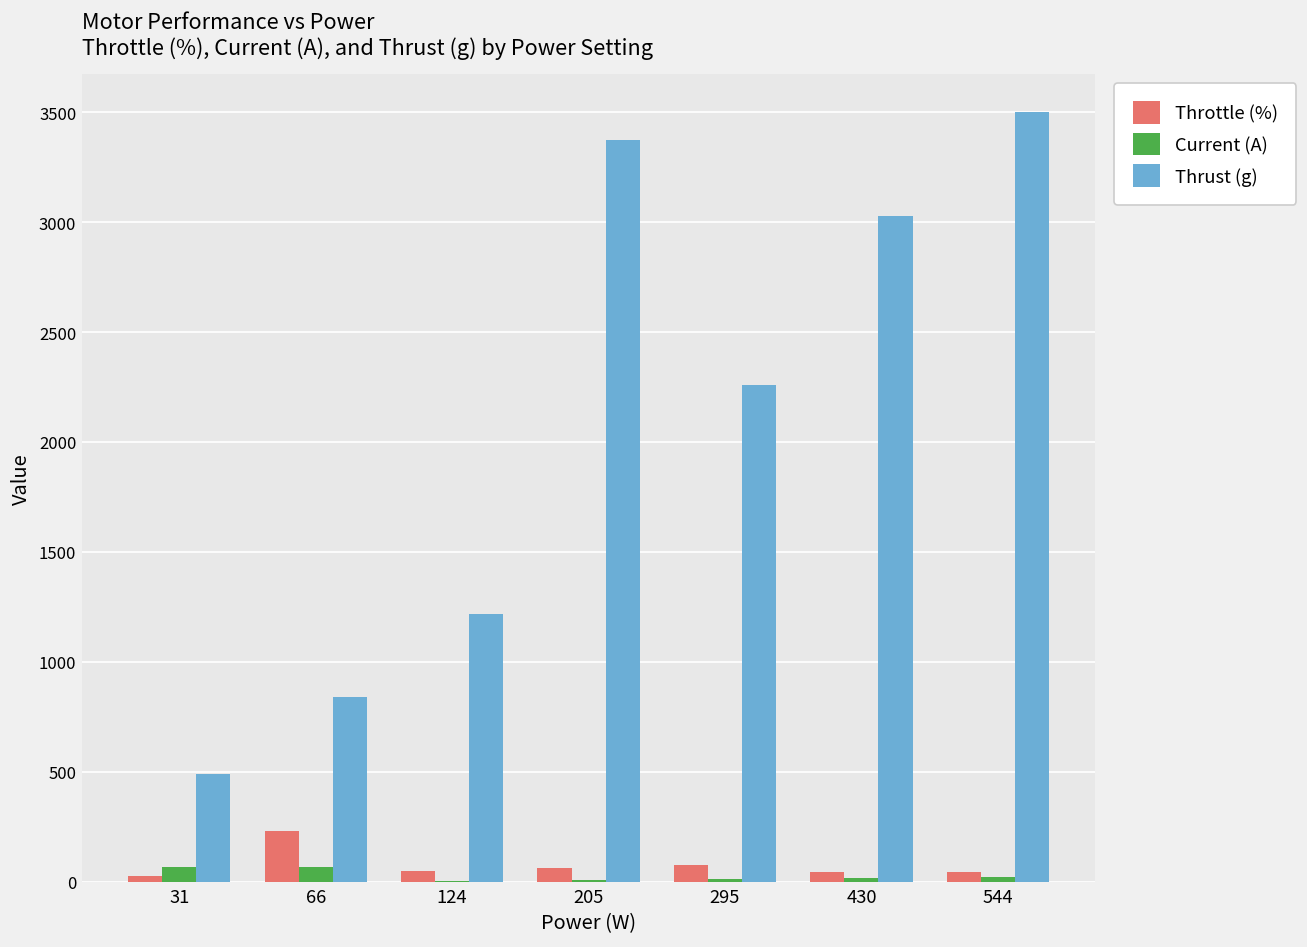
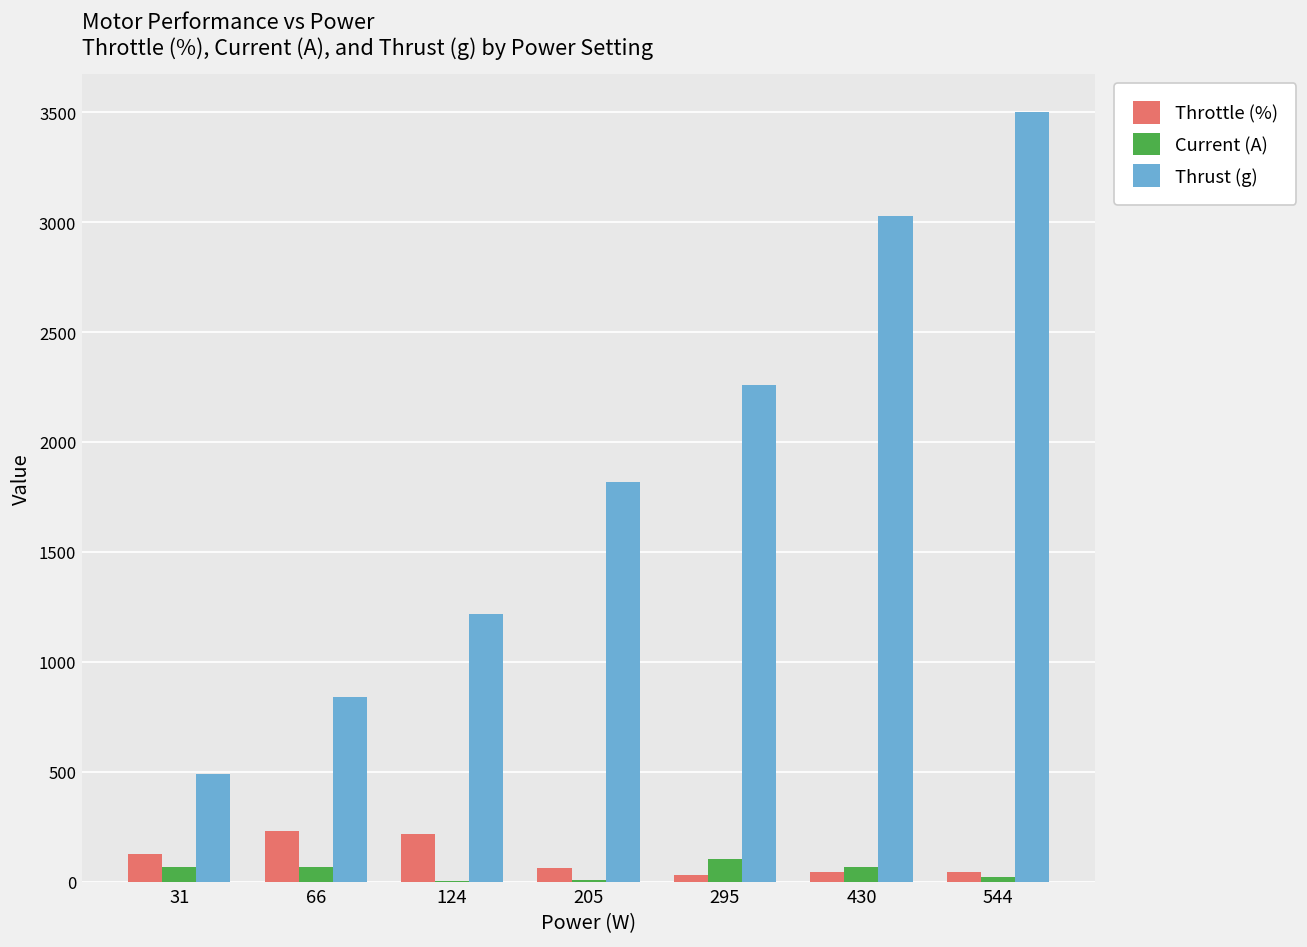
Throttle (%), 31: 30 -> 130
Throttle (%), 124: 50 -> 220
Thrust (g), 205: 3370 -> 1820
Throttle (%), 295: 80 -> 30
Current (A), 295: 10 -> 100
Current (A), 430: 20 -> 70
